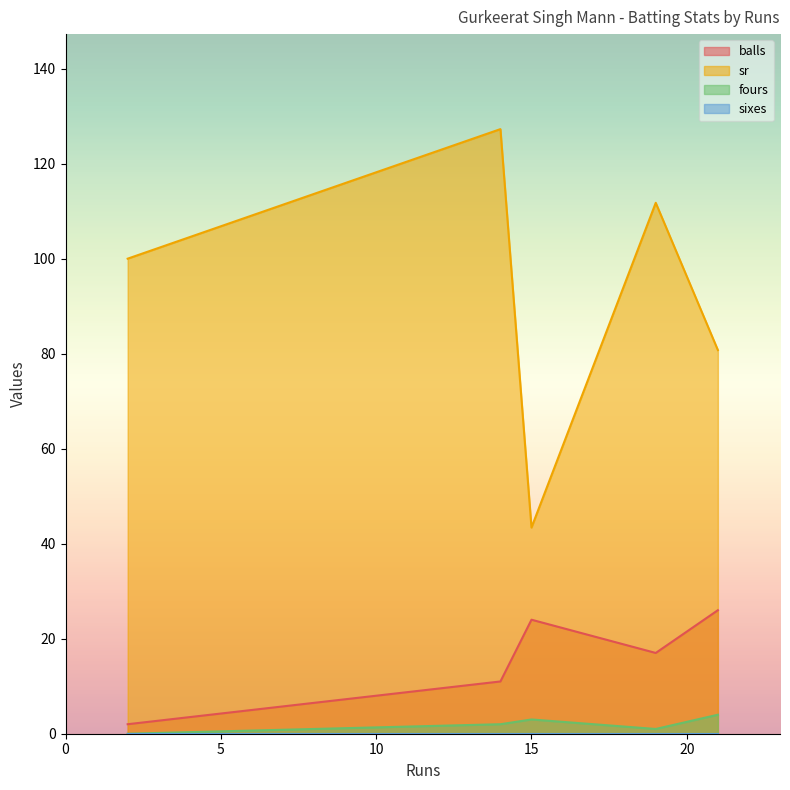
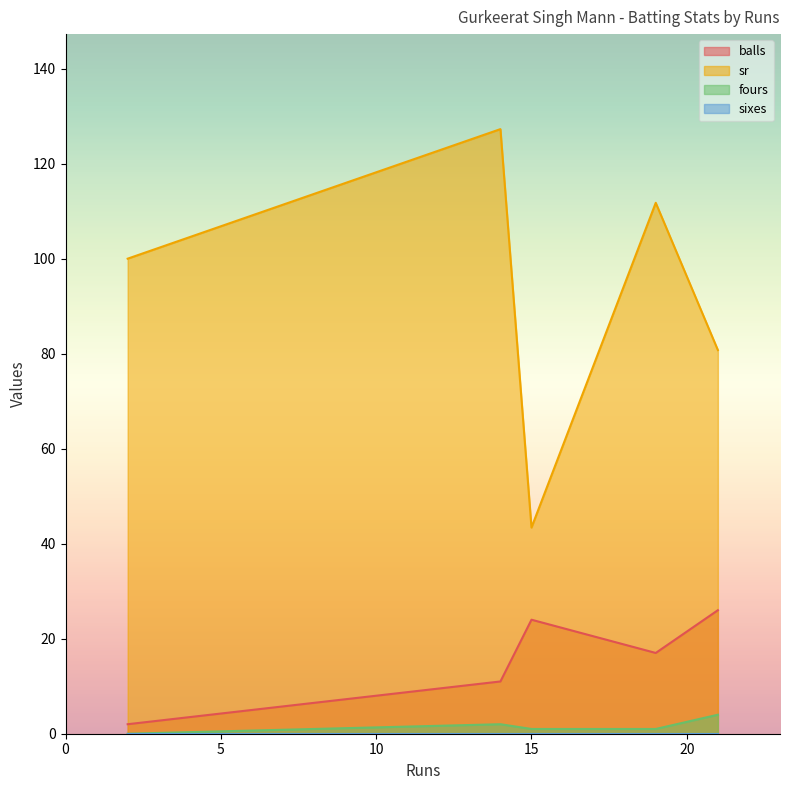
fours, 15: 3 -> 1
